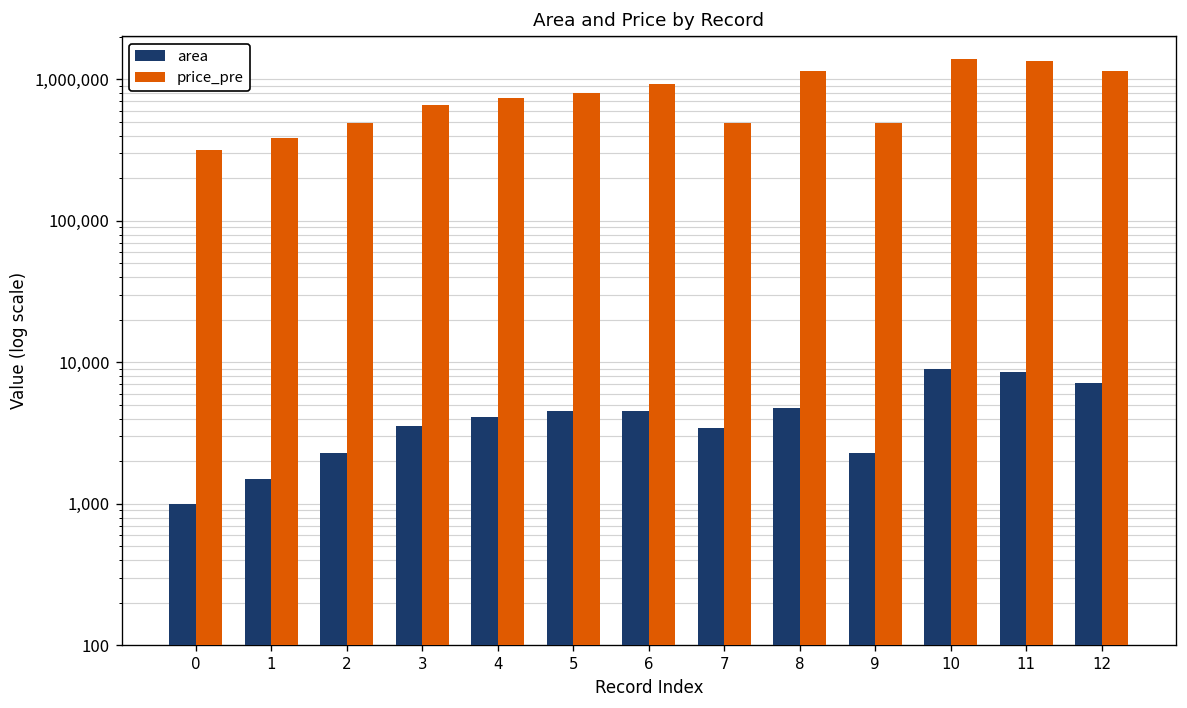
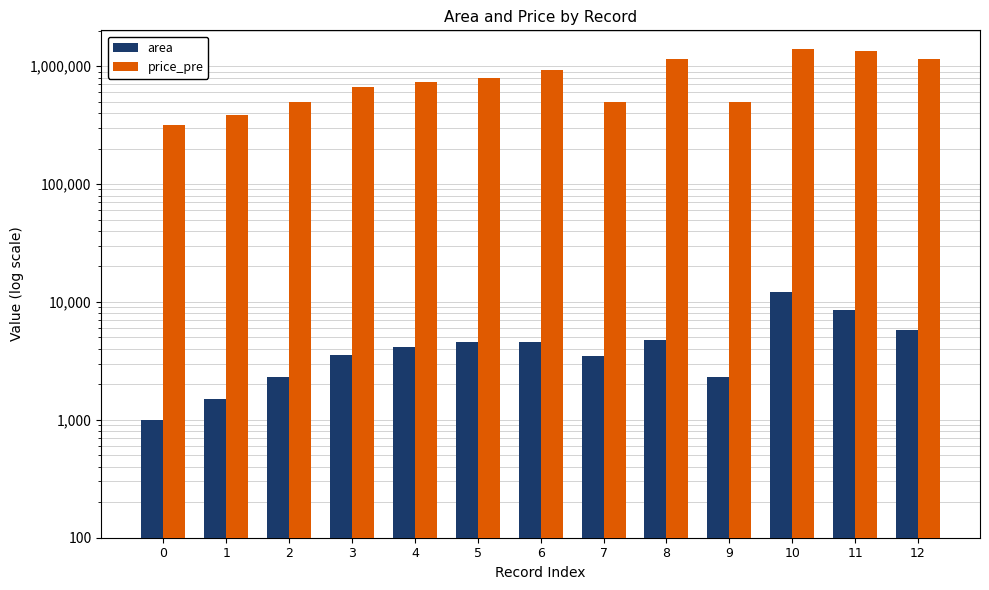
area, 10: 9,000 -> 12,000
area, 12: 7,000 -> 6,000
